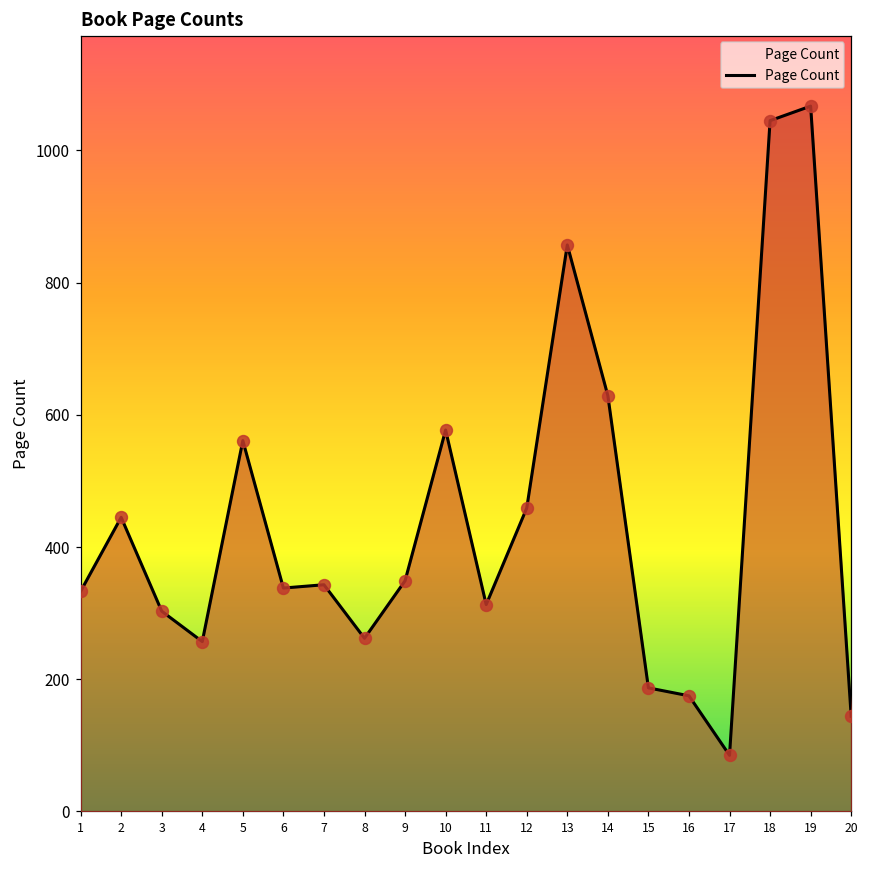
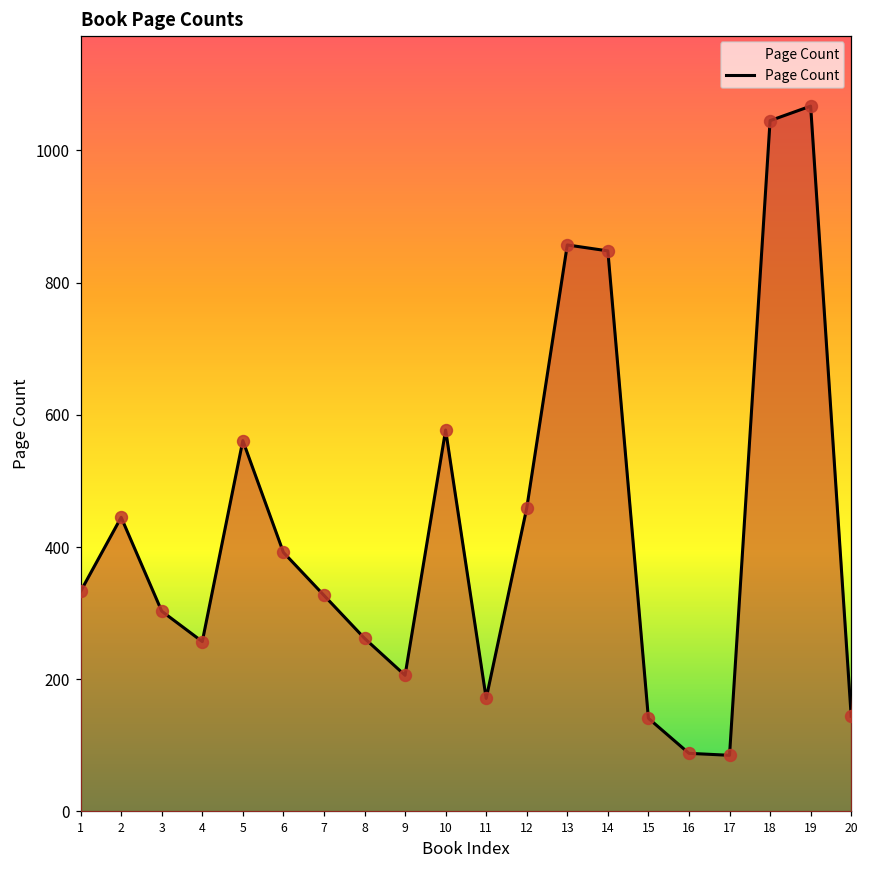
6: 340 -> 390
7: 340 -> 330
9: 350 -> 210
11: 310 -> 170
14: 630 -> 850
15: 190 -> 140
16: 180 -> 90
